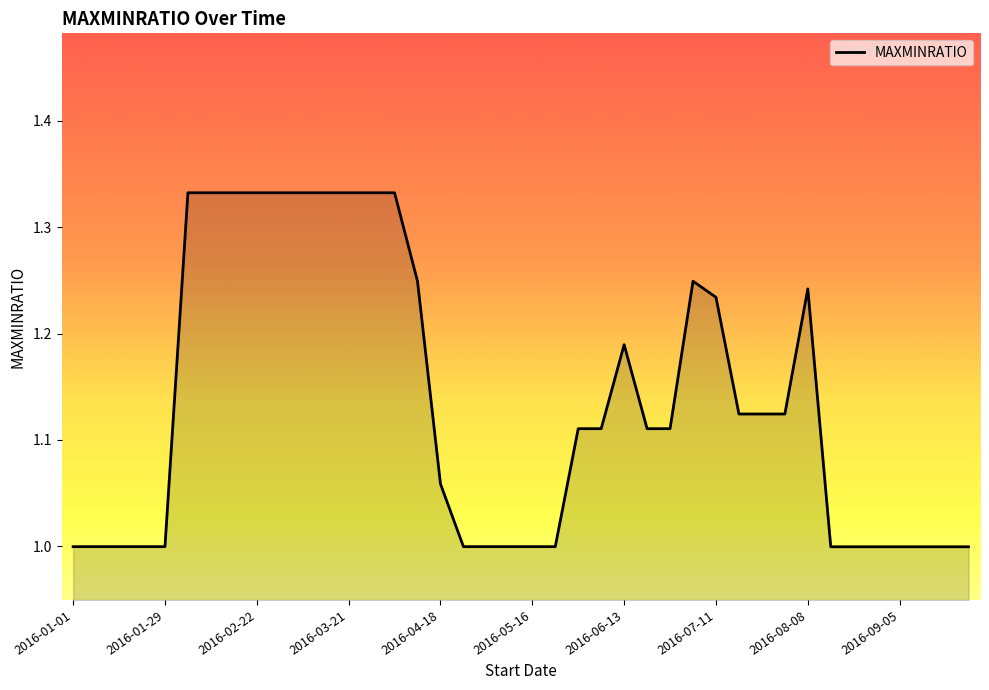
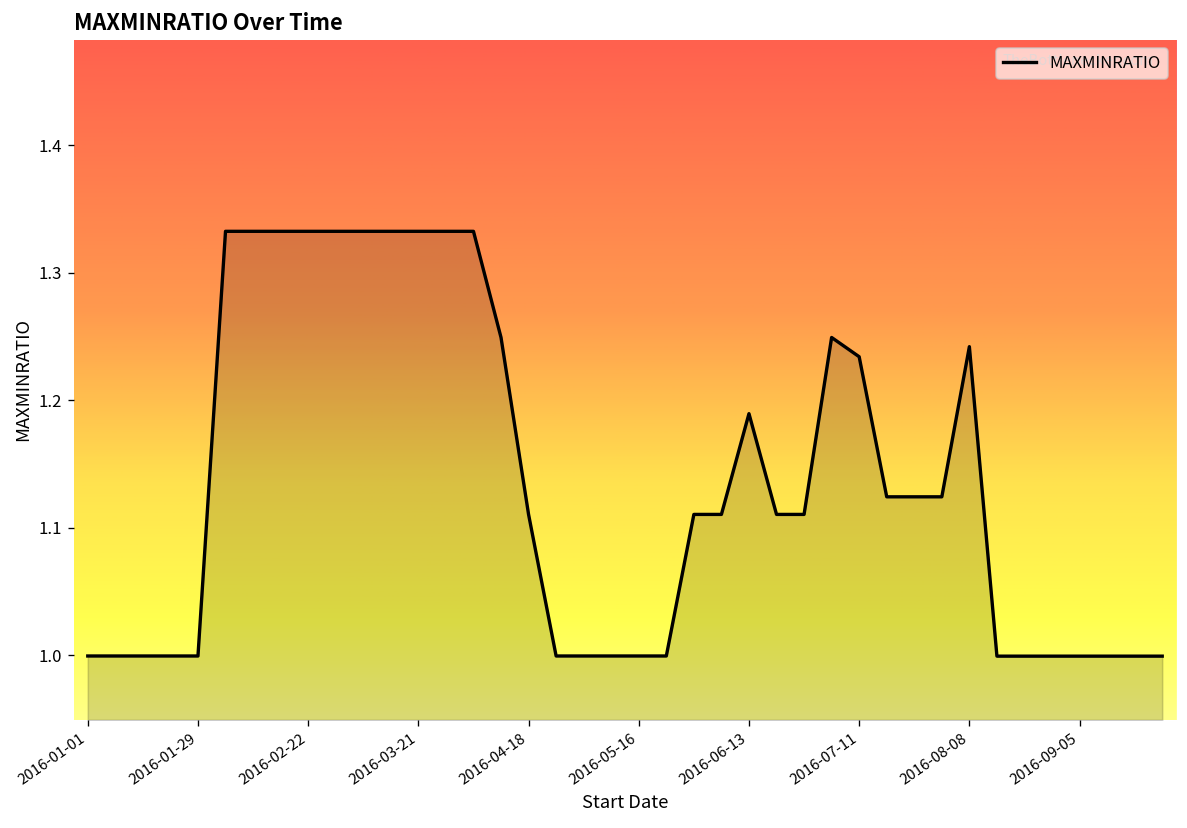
2016-04-18: 1.059 -> 1.110
